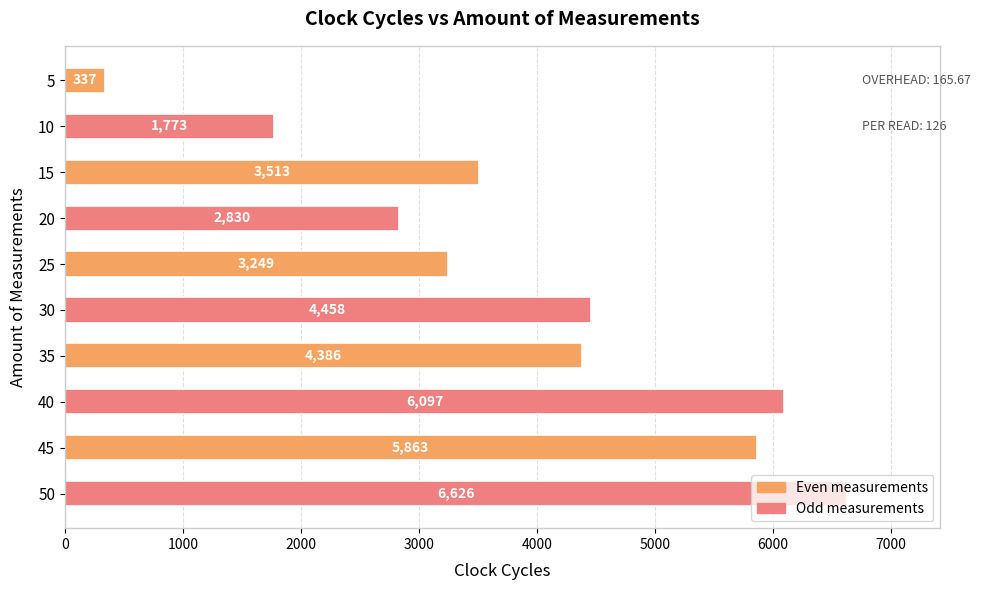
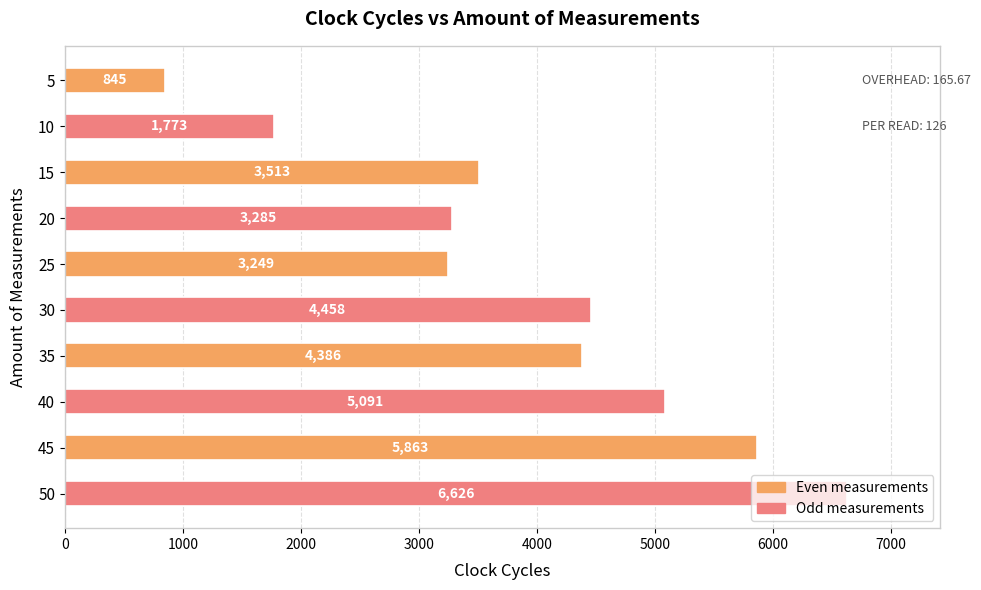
5: 337 -> 845
20: 2,830 -> 3,285
40: 6,097 -> 5,091
